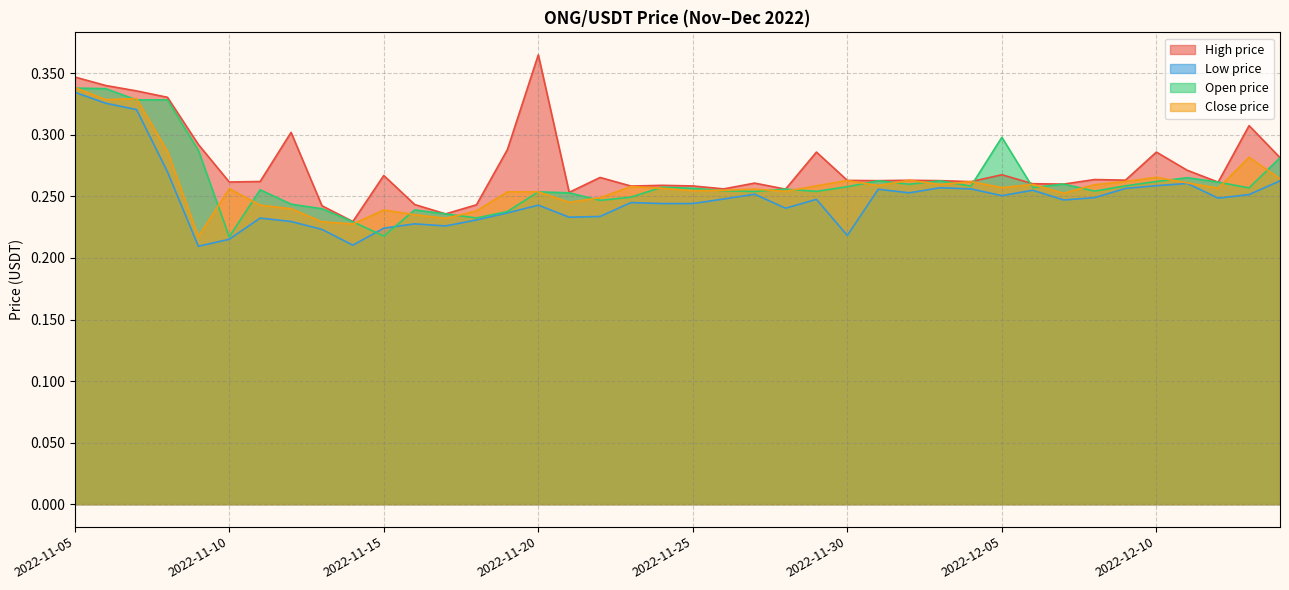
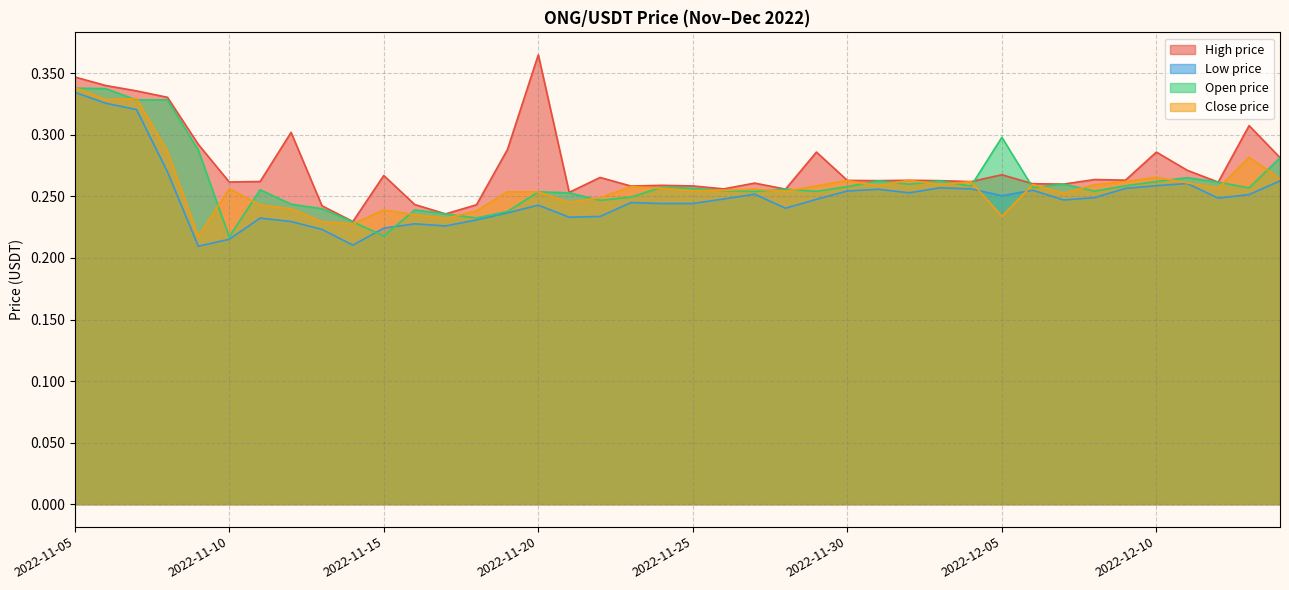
Low price, 2022-11-30: 0.218 -> 0.254
Close price, 2022-12-05: 0.257 -> 0.234
